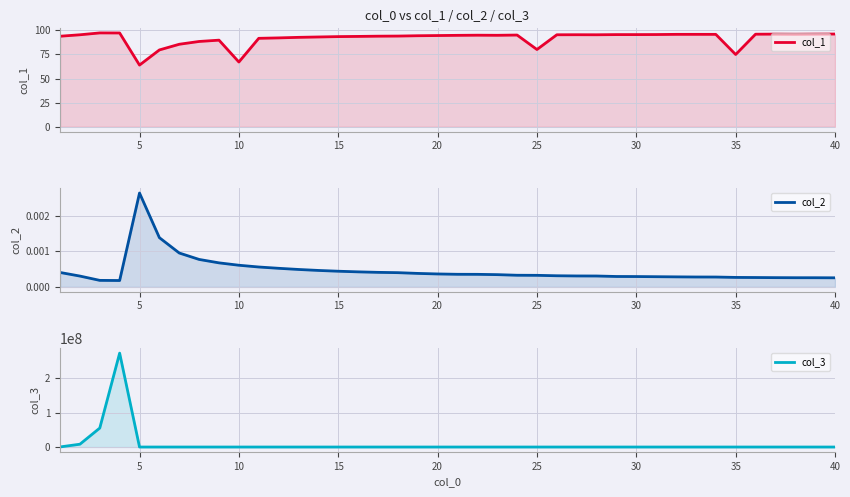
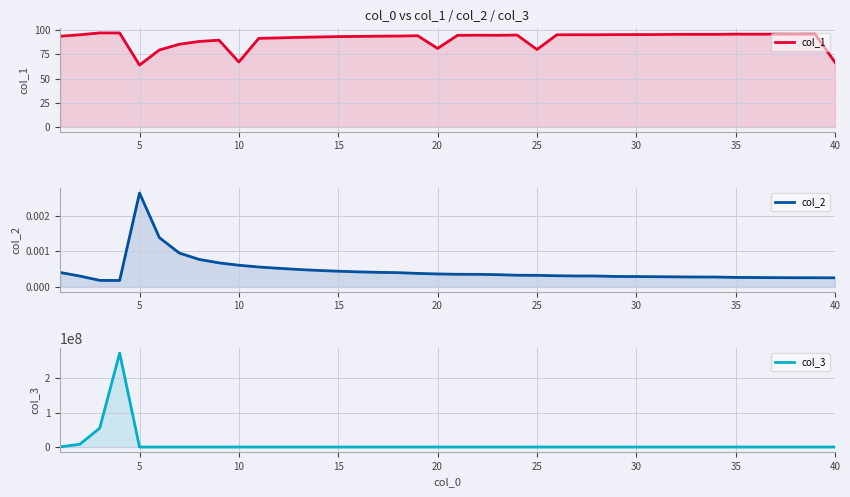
col_0 vs col_1 / col_2 / col_3, 20: 90 -> 80
col_0 vs col_1 / col_2 / col_3, 35: 70 -> 100
col_0 vs col_1 / col_2 / col_3, 40: 100 -> 70
